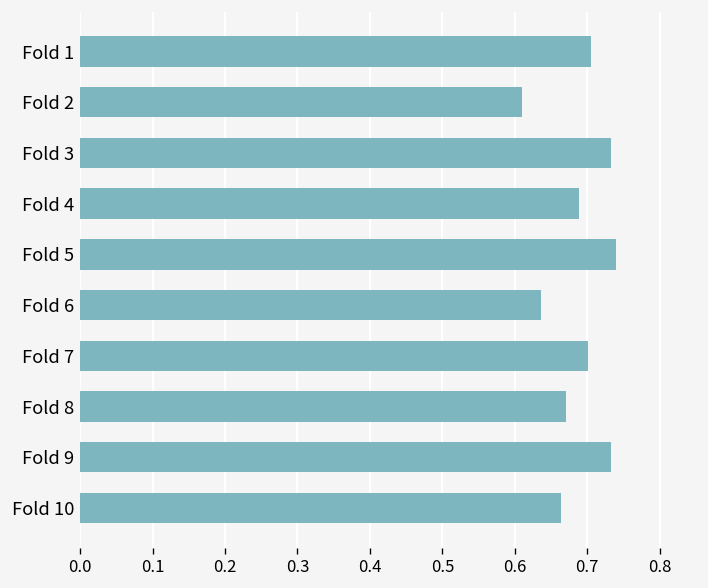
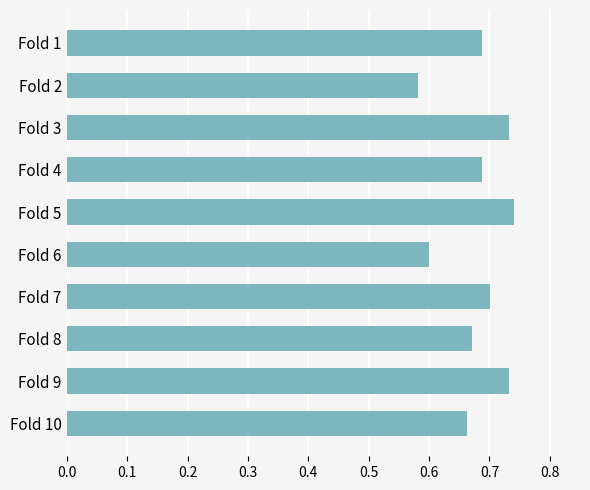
Fold 1: 0.71 -> 0.69
Fold 2: 0.61 -> 0.58
Fold 6: 0.64 -> 0.60
